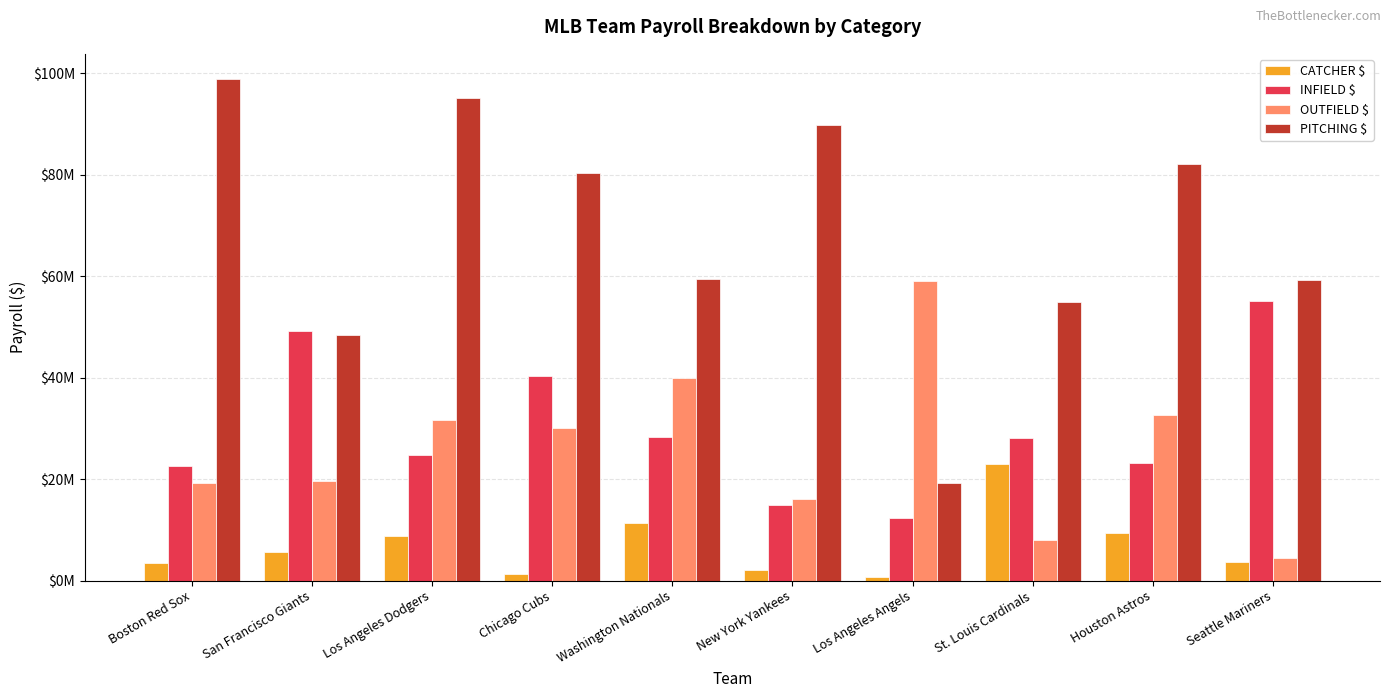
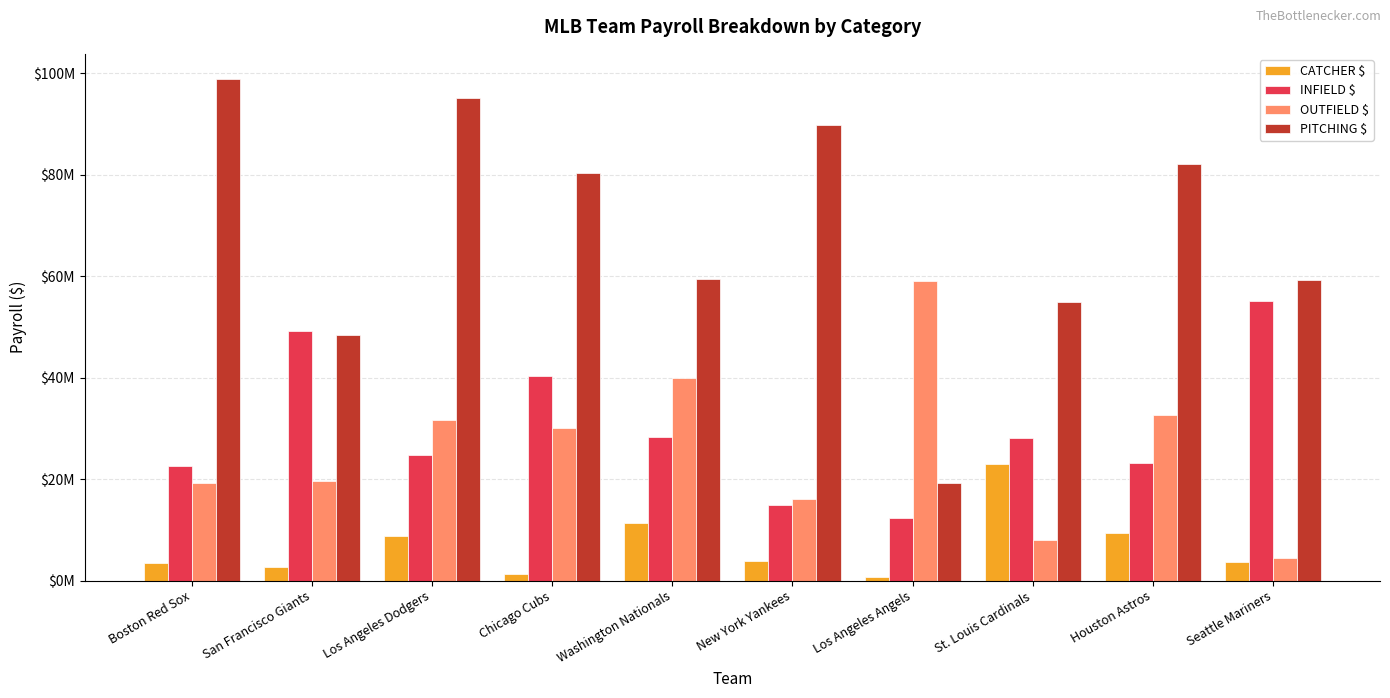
CATCHER $, San Francisco Giants: $6000000 -> $3000000
CATCHER $, New York Yankees: $2000000 -> $4000000
